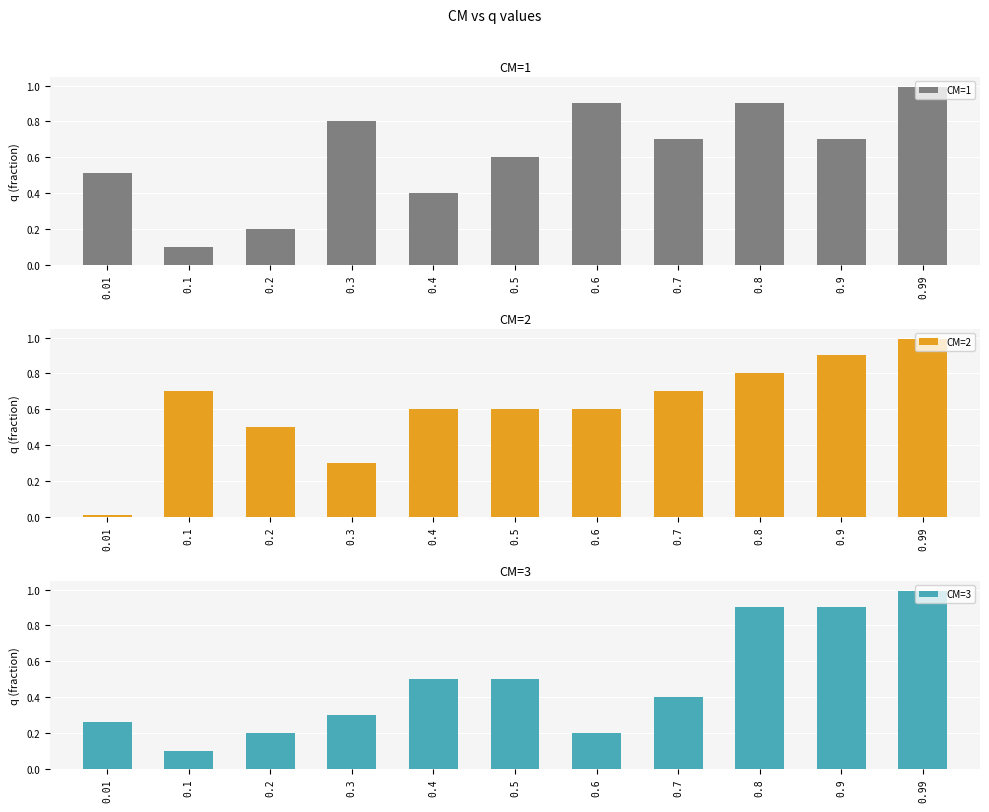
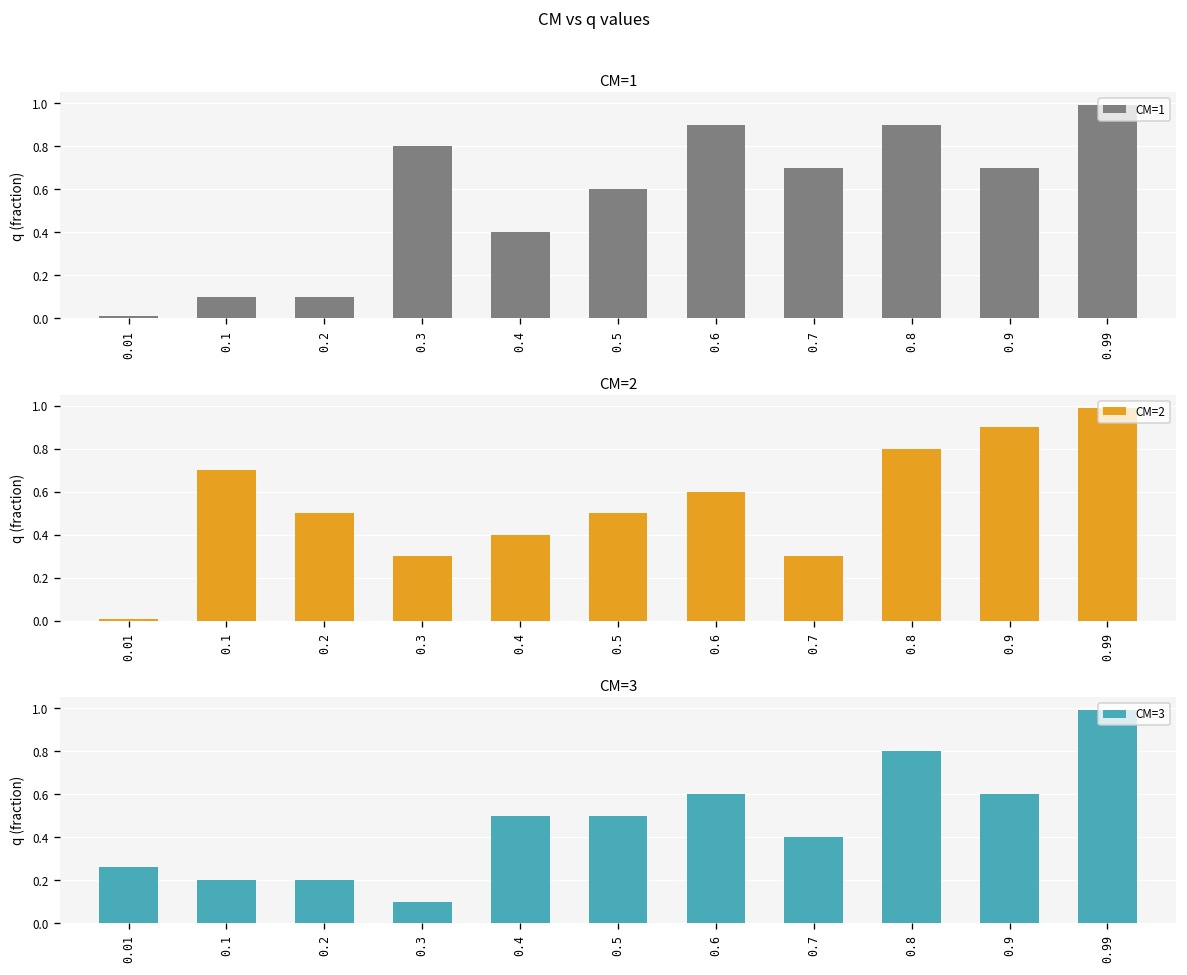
CM=1, 0.01: 0.51 -> 0.01
CM=1, 0.2: 0.2 -> 0.1
CM=2, 0.4: 0.6 -> 0.4
CM=2, 0.5: 0.6 -> 0.5
CM=2, 0.7: 0.7 -> 0.3
CM=3, 0.1: 0.1 -> 0.2
CM=3, 0.3: 0.3 -> 0.1
CM=3, 0.6: 0.2 -> 0.6
CM=3, 0.8: 0.9 -> 0.8
CM=3, 0.9: 0.9 -> 0.6
